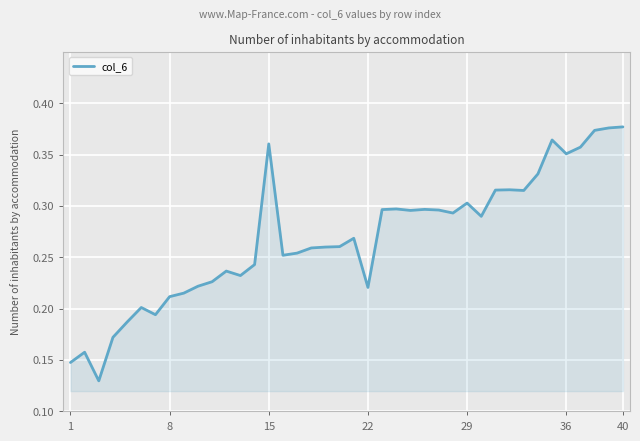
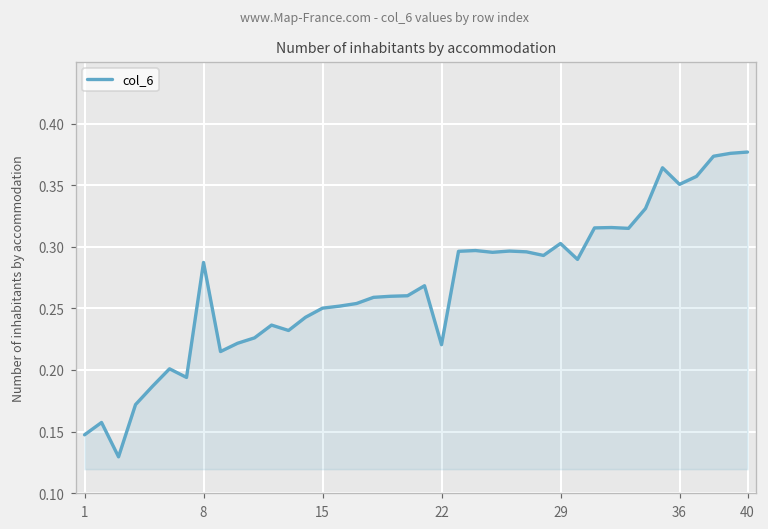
8: 0.212 -> 0.287
15: 0.360 -> 0.250
